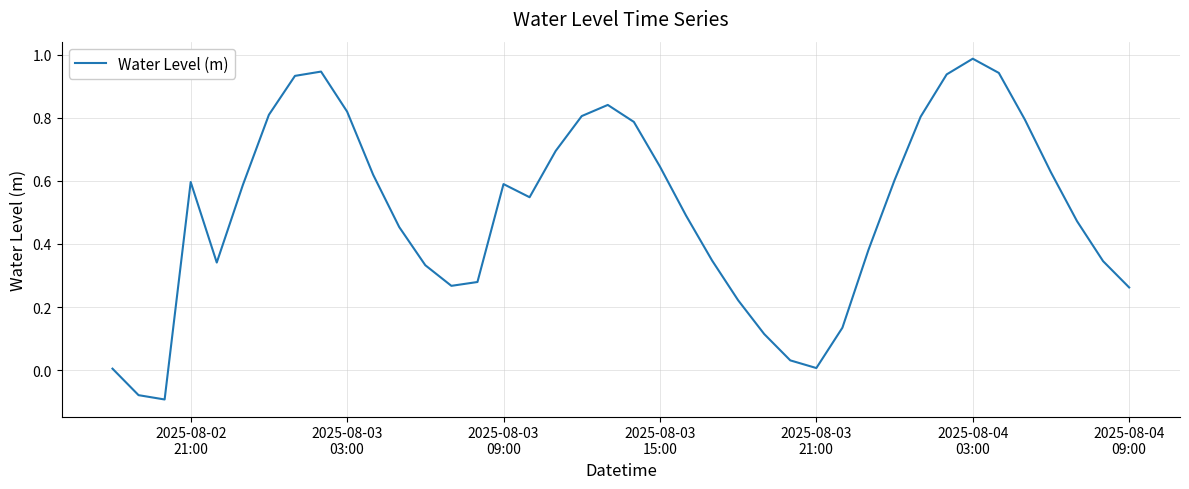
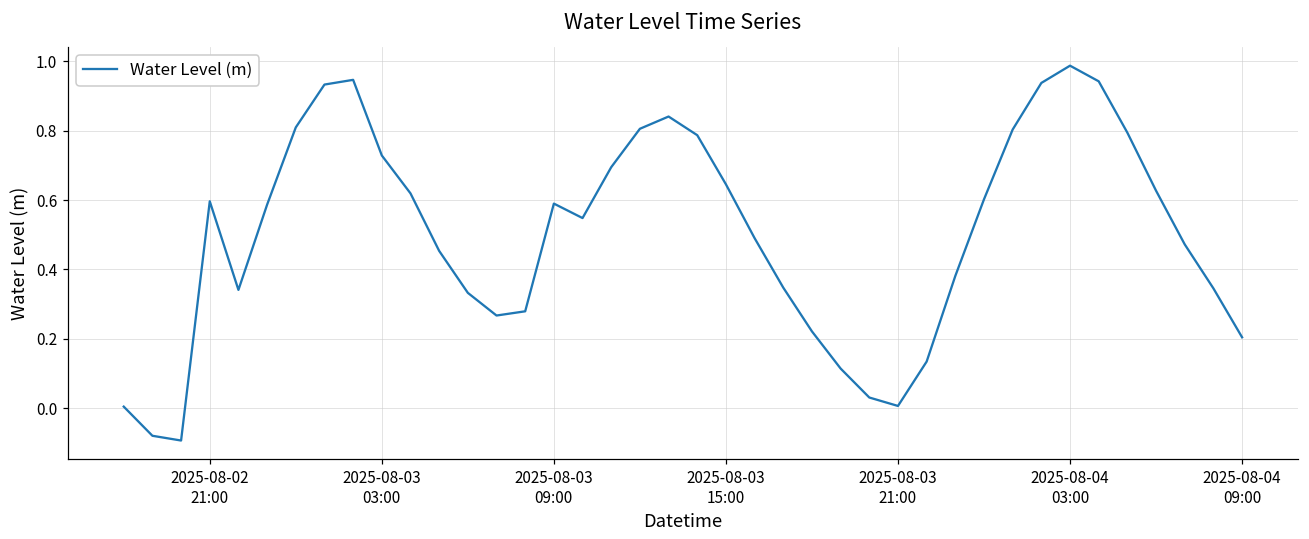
2025-08-03 03:00: 0.82 -> 0.73
2025-08-04 09:00: 0.26 -> 0.20
